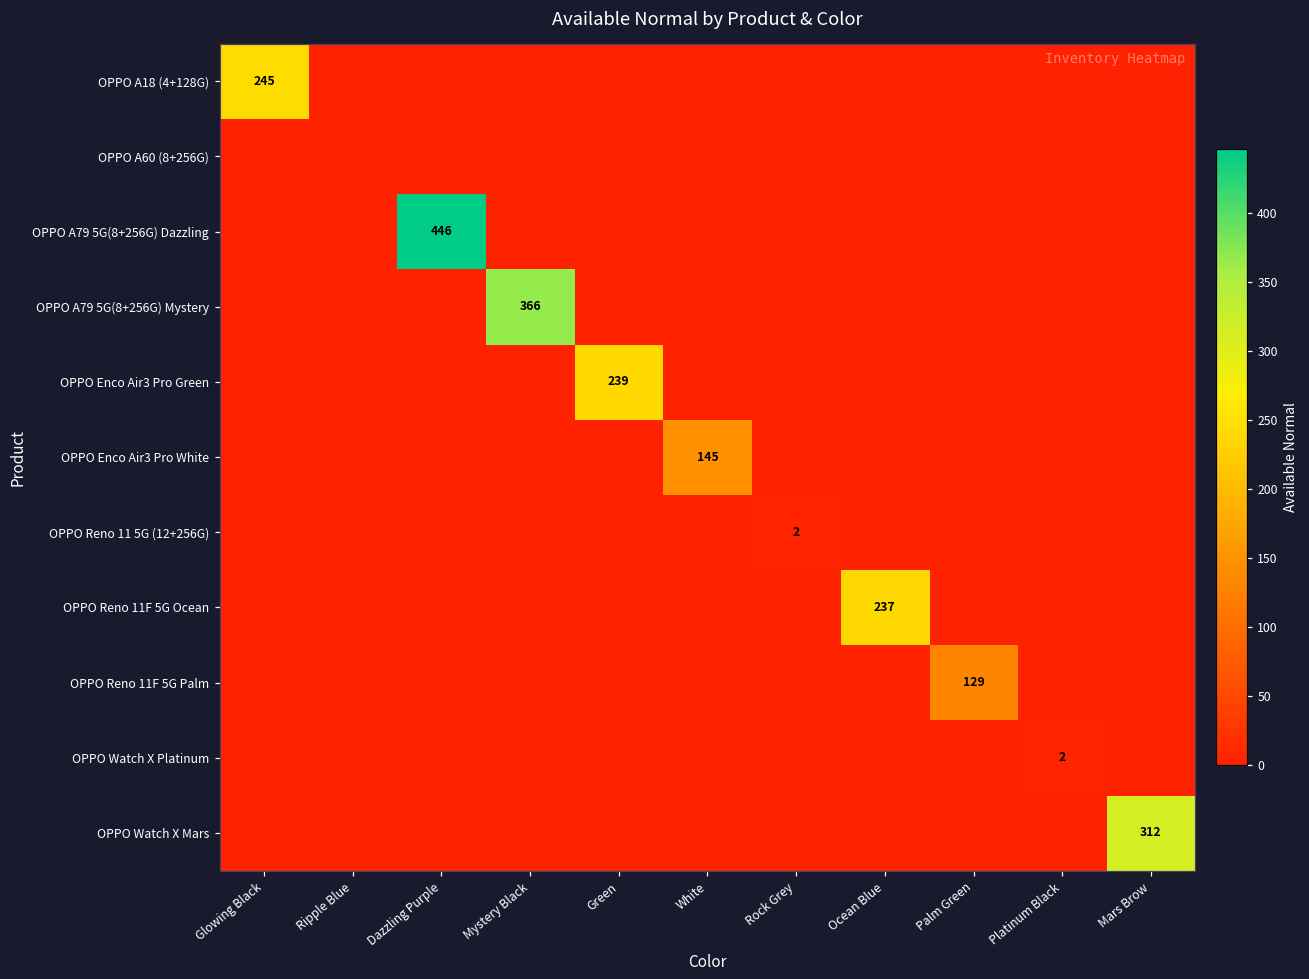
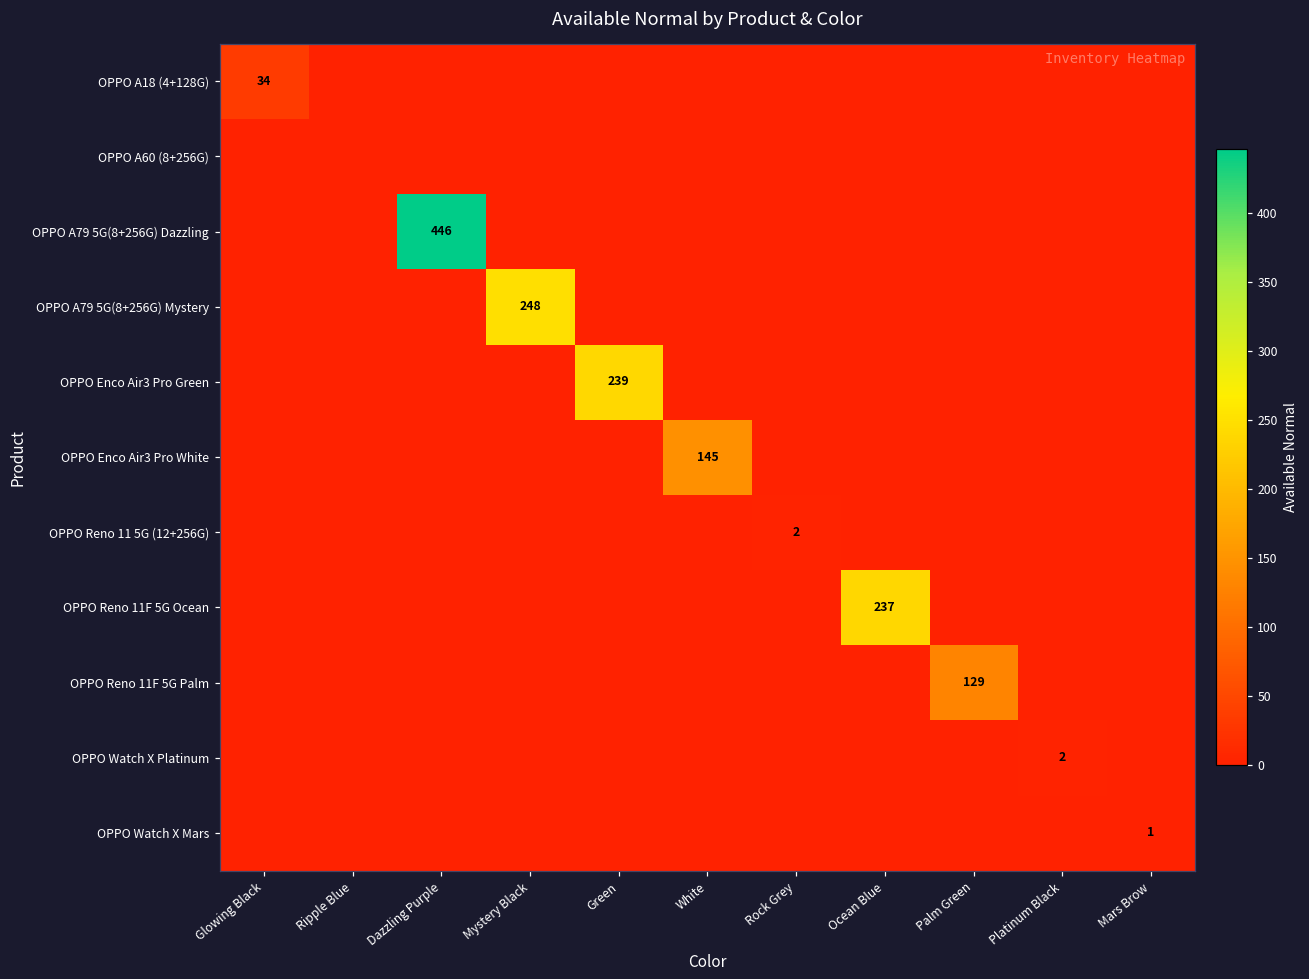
OPPO A18 (4+128G), Glowing Black: 245 -> 34
OPPO A79 5G(8+256G) Mystery, Mystery Black: 366 -> 248
OPPO Watch X Mars, Mars Brow: 312 -> 1
